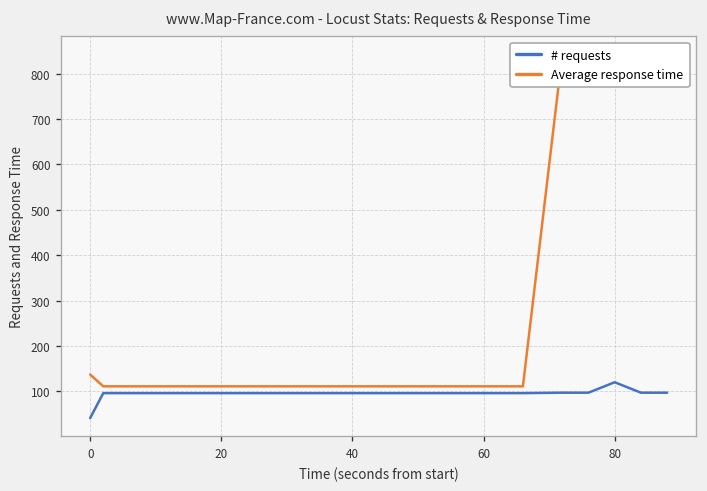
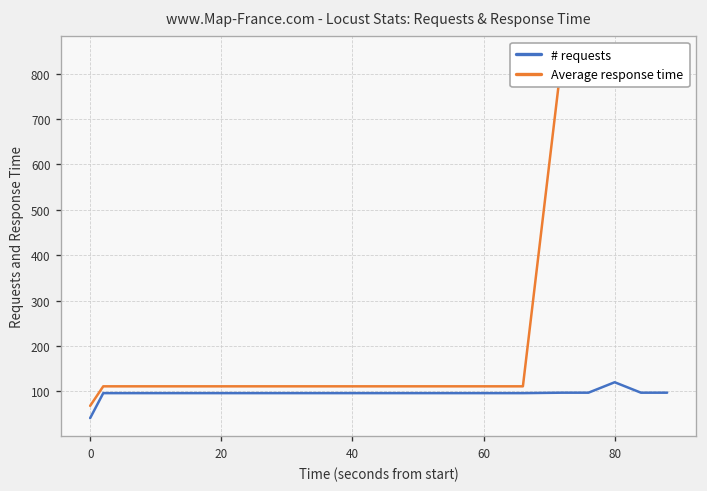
Average response time, 0: 140 -> 70
